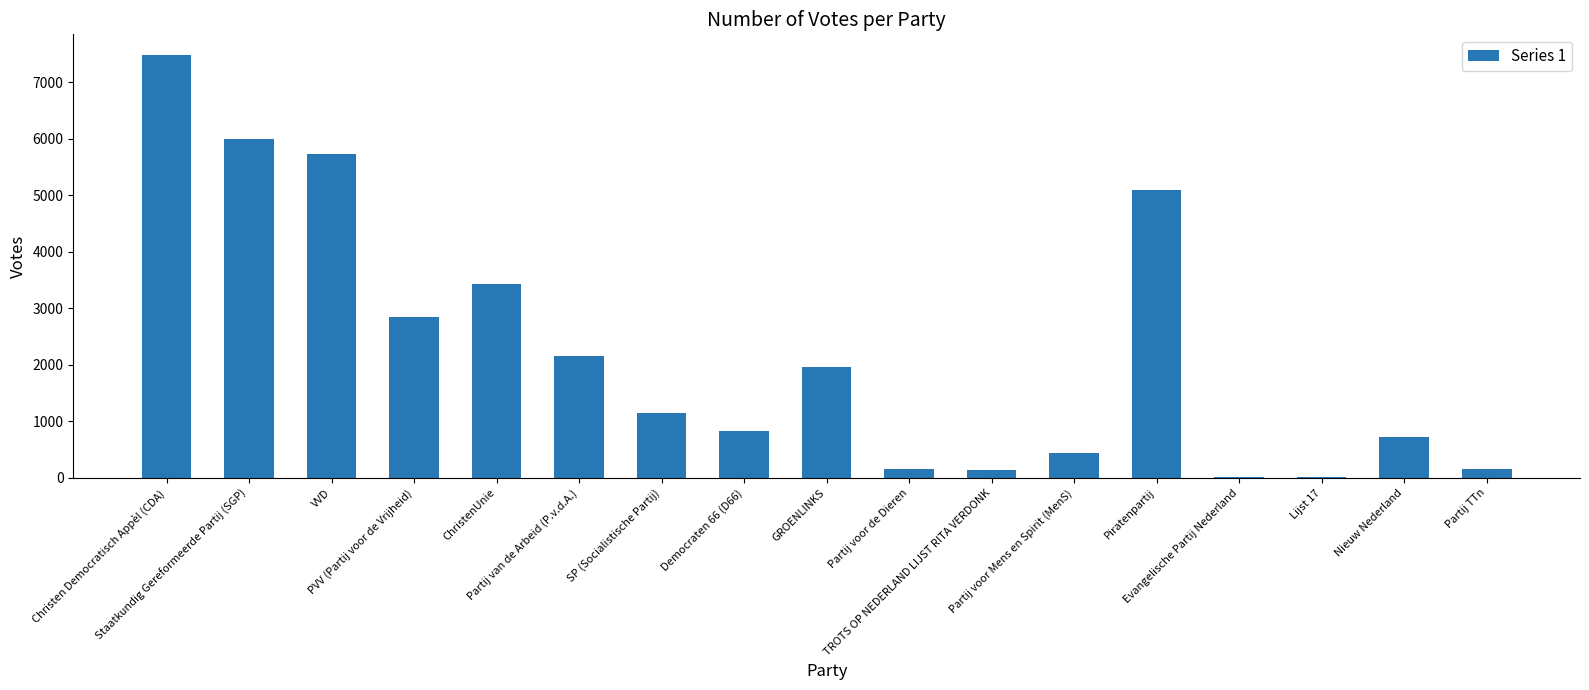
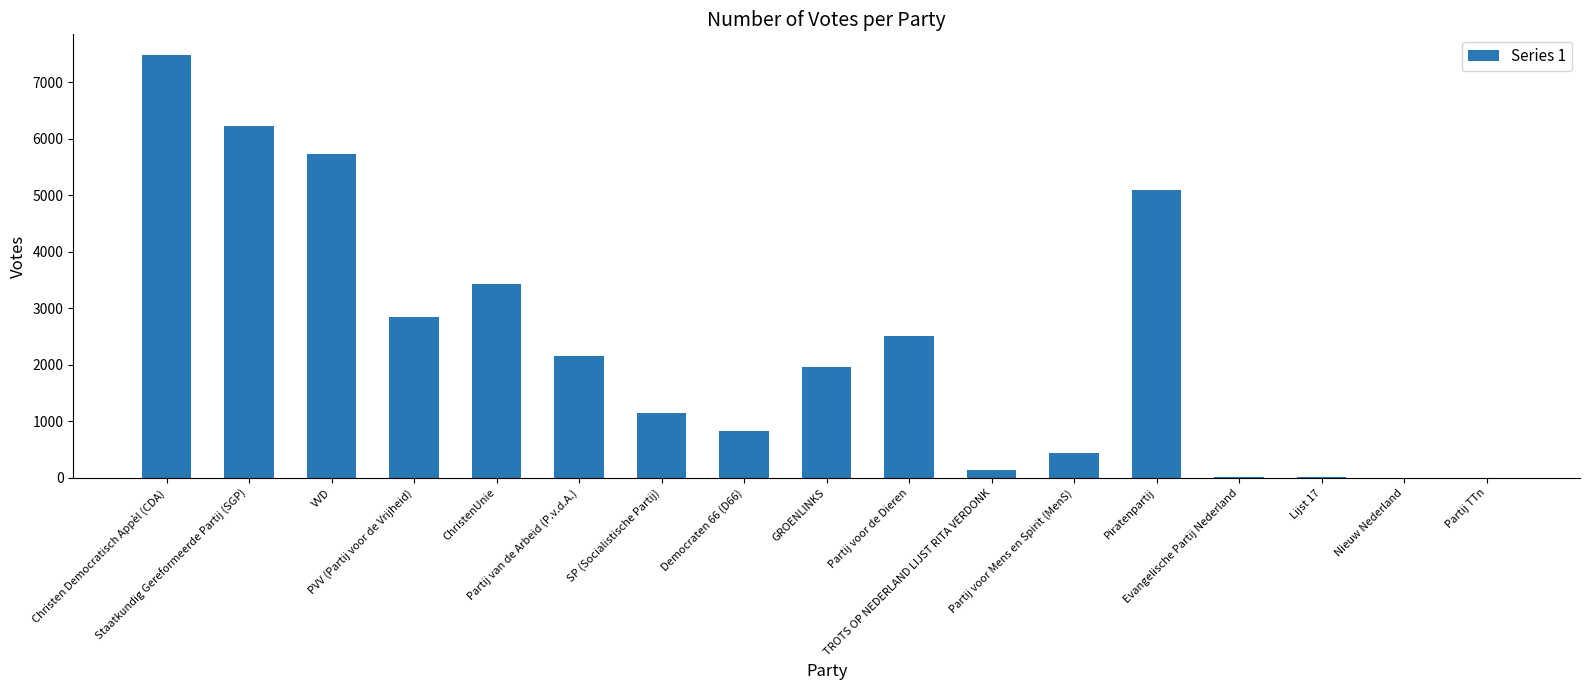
Staatkundig Gereformeerde Partij (SGP): 6000 -> 6200
Partij voor de Dieren: 200 -> 2500
Nieuw Nederland: 700 -> 0
Partij TTn: 200 -> 0
